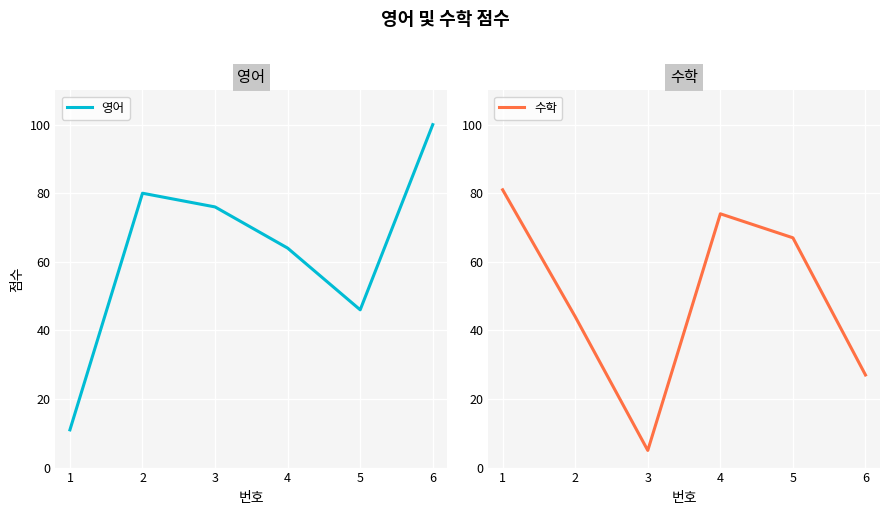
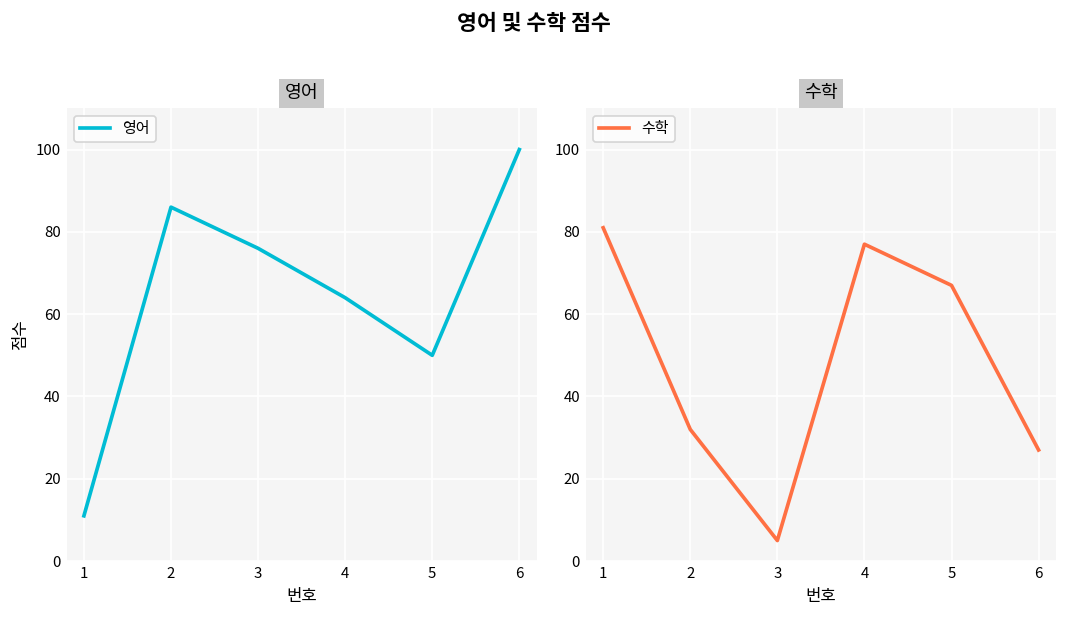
영어, 2: 80 -> 86
영어, 5: 46 -> 50
수학, 2: 44 -> 32
수학, 4: 74 -> 77
